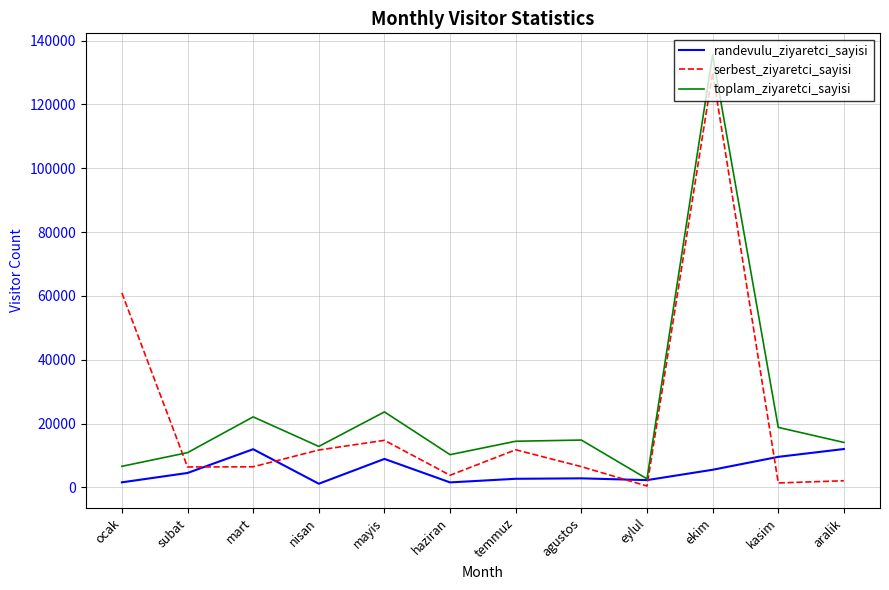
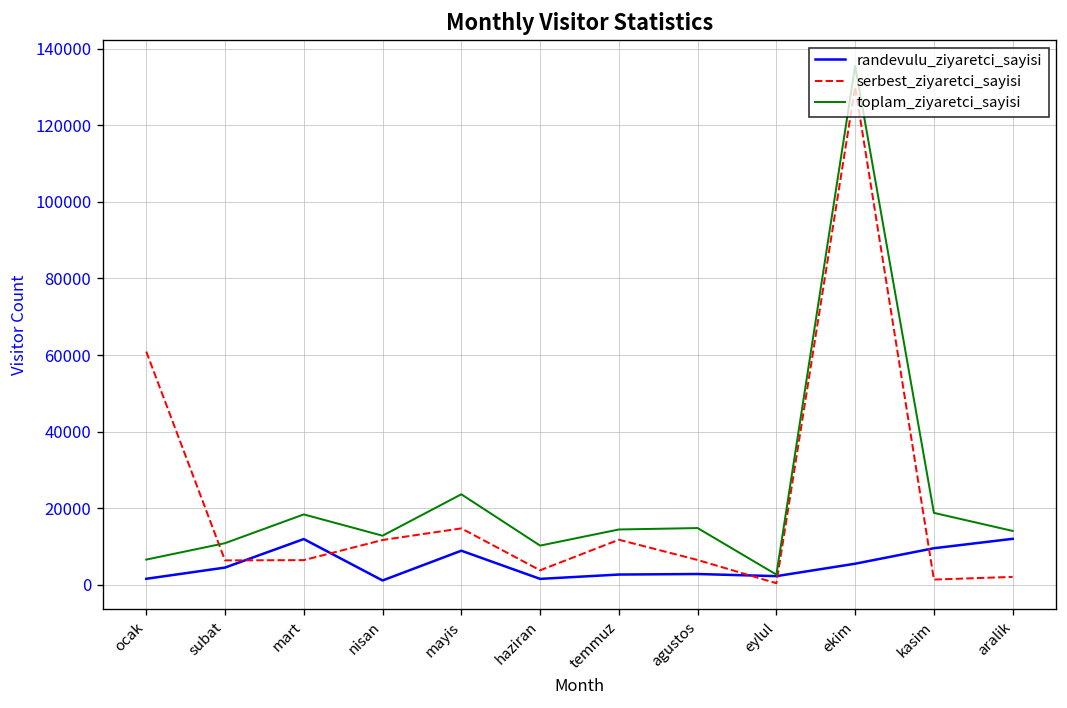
toplam_ziyaretci_sayisi, mart: 22000 -> 18000
